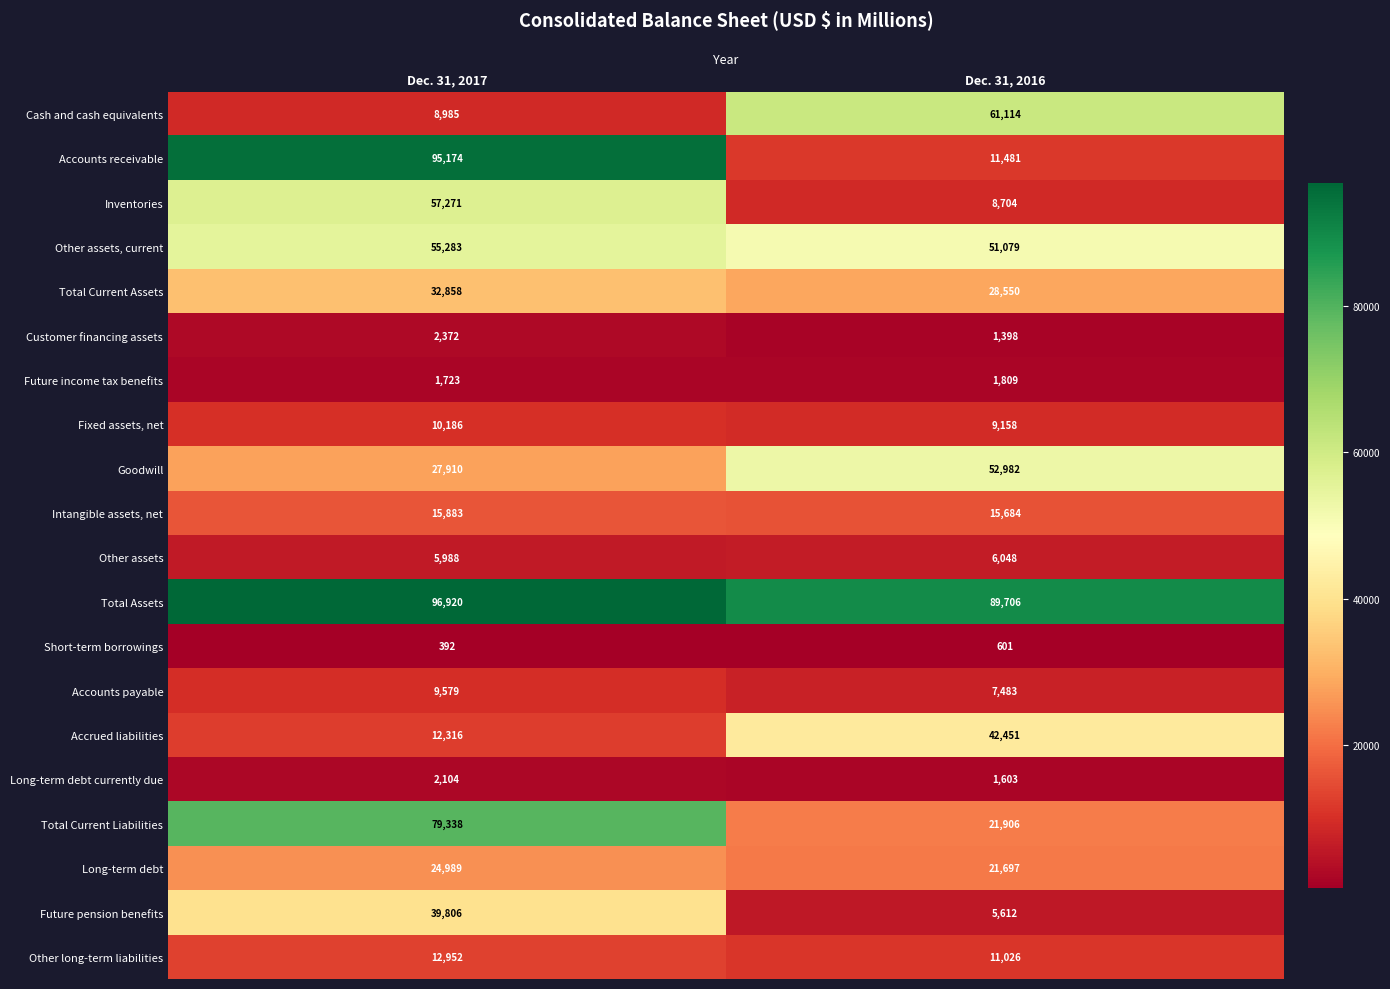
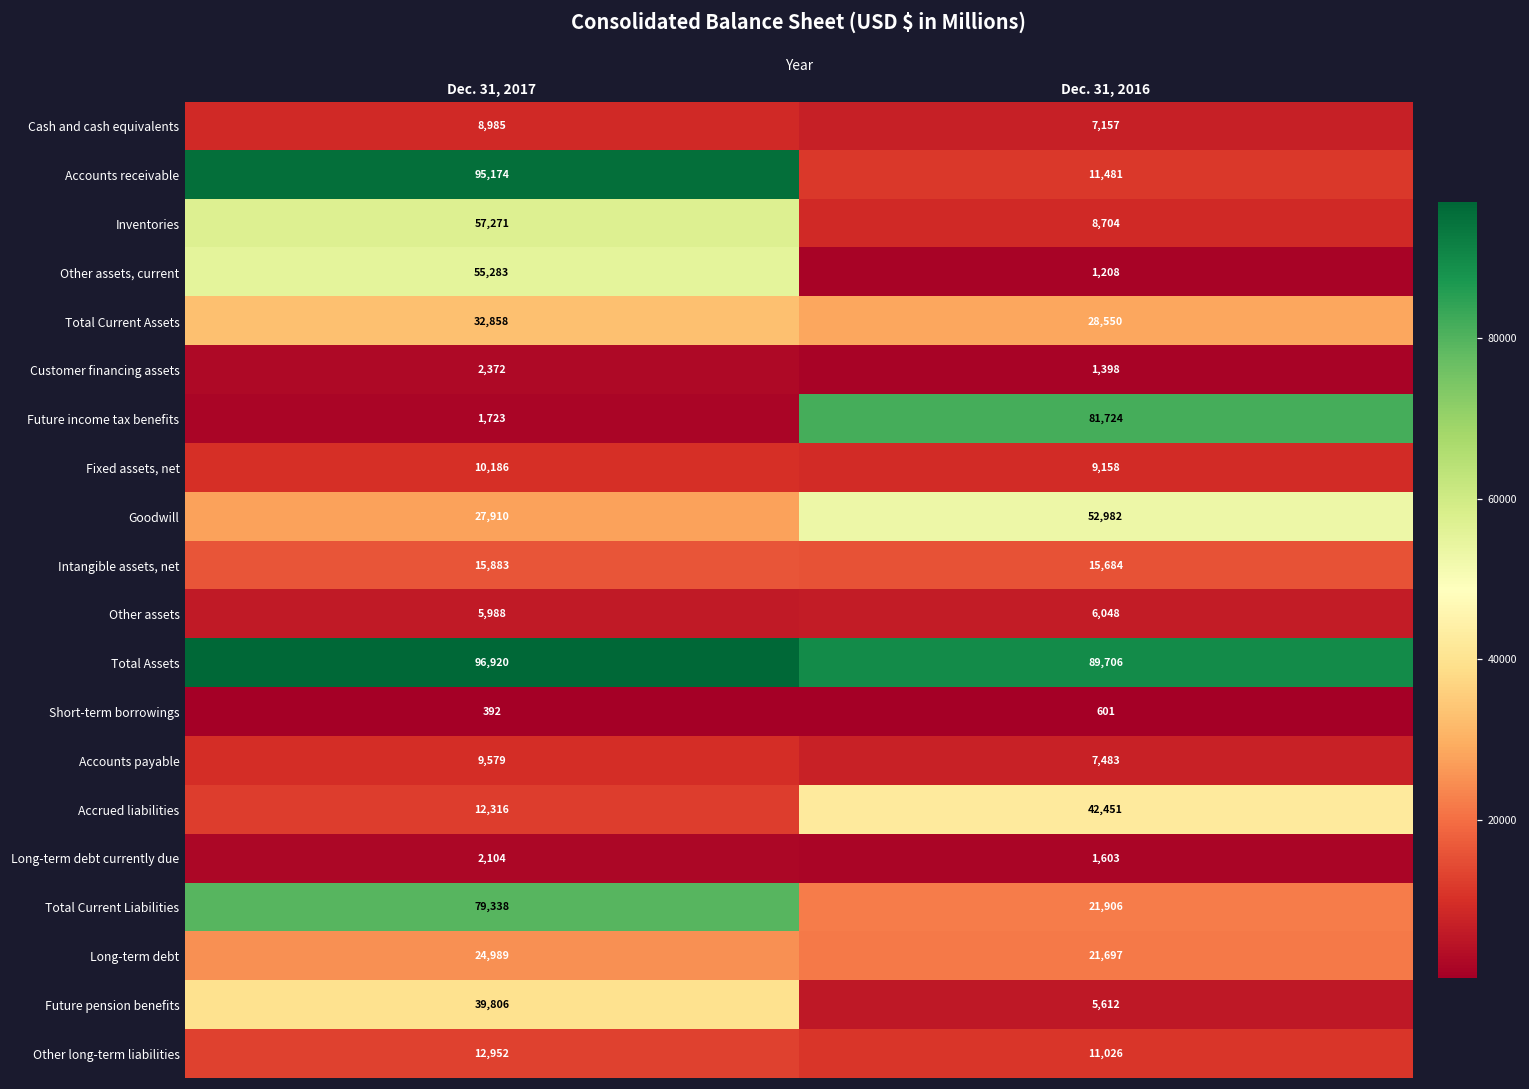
Cash and cash equivalents, Dec. 31, 2016: 61,114 -> 7,157
Other assets, current, Dec. 31, 2016: 51,079 -> 1,208
Future income tax benefits, Dec. 31, 2016: 1,809 -> 81,724
